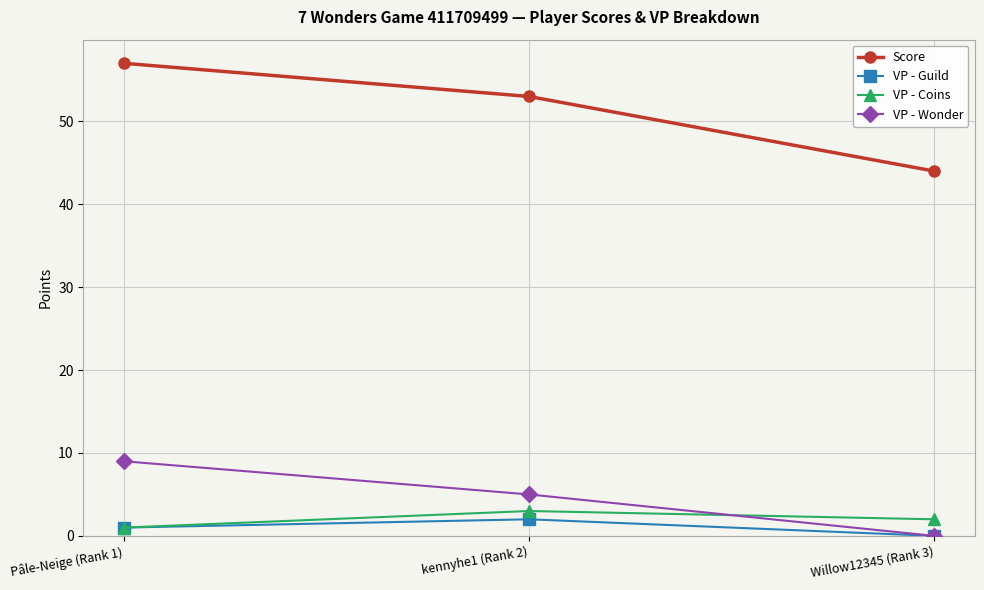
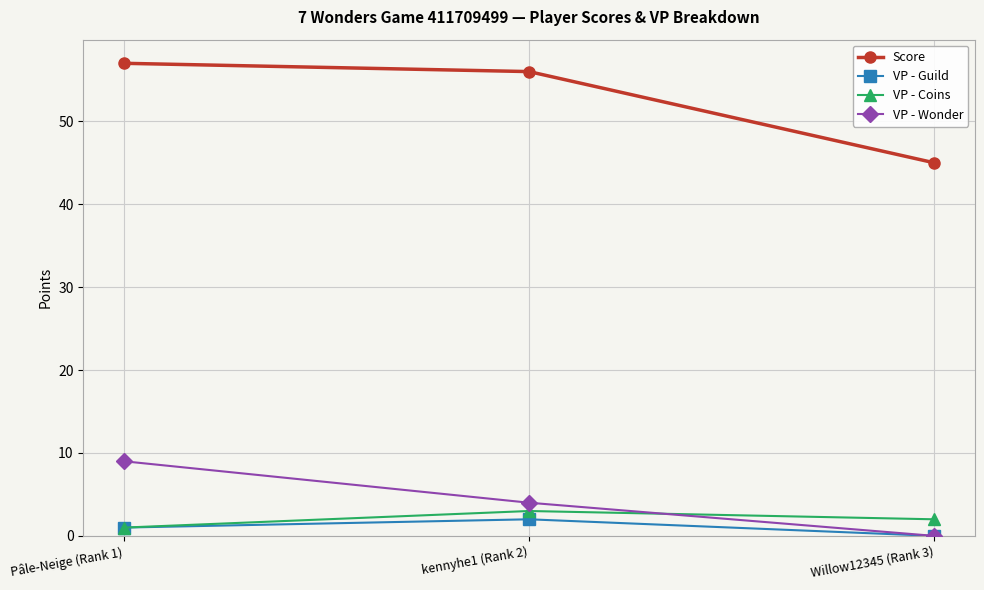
Score, kennyhe1 (Rank 2): 53 -> 56
VP - Wonder, kennyhe1 (Rank 2): 5 -> 4
Score, Willow12345 (Rank 3): 44 -> 45
